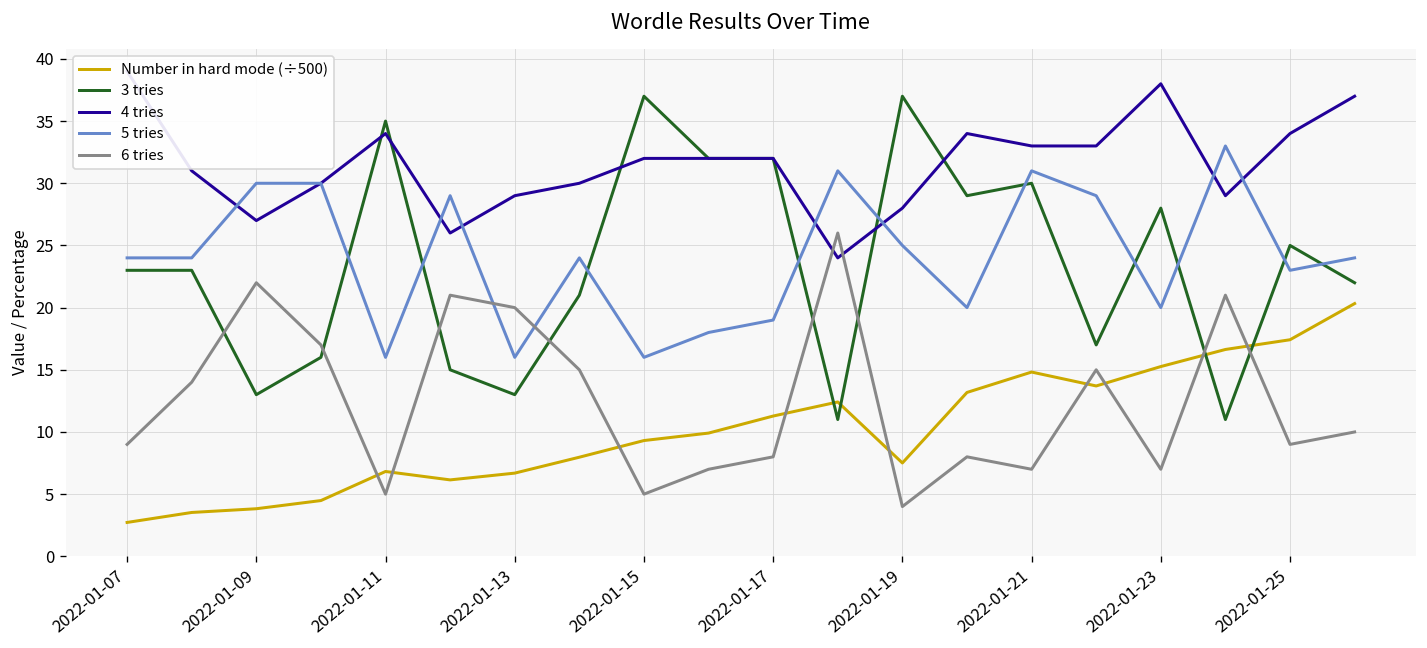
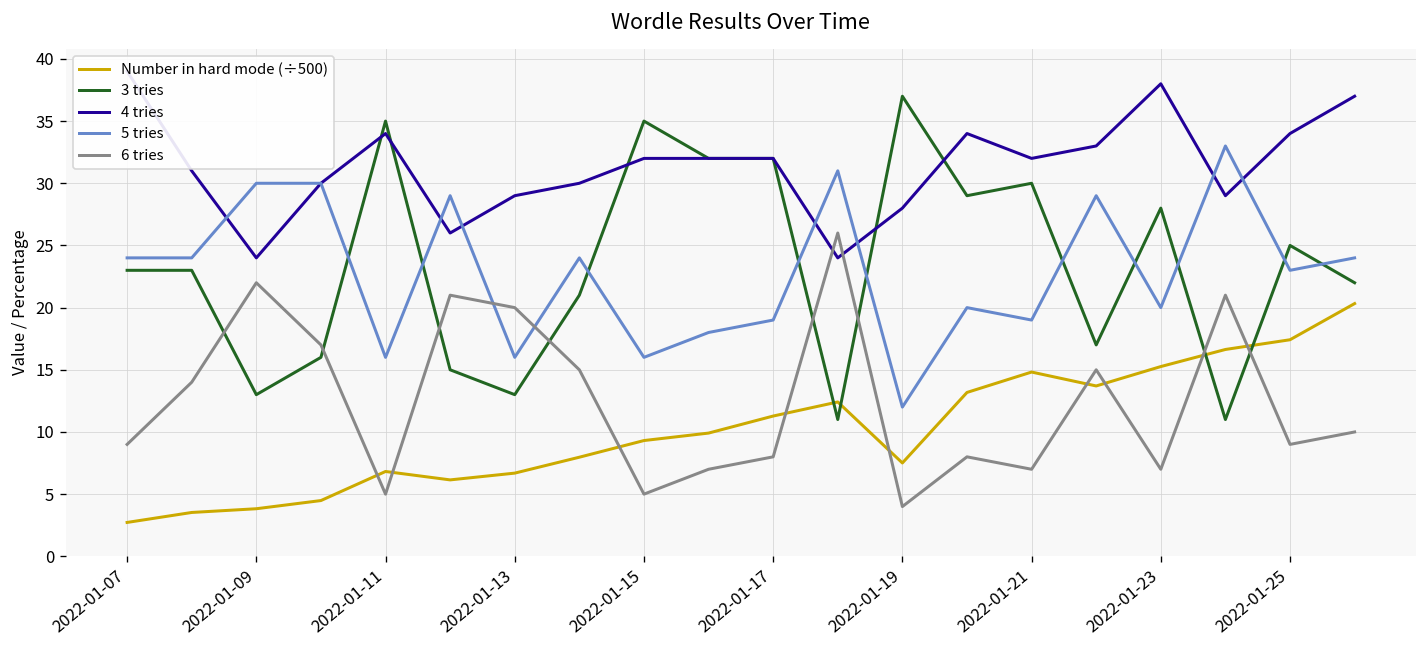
4 tries, 2022-01-09: 27 -> 24
3 tries, 2022-01-15: 37 -> 35
5 tries, 2022-01-19: 25 -> 12
4 tries, 2022-01-21: 33 -> 32
5 tries, 2022-01-21: 31 -> 19
